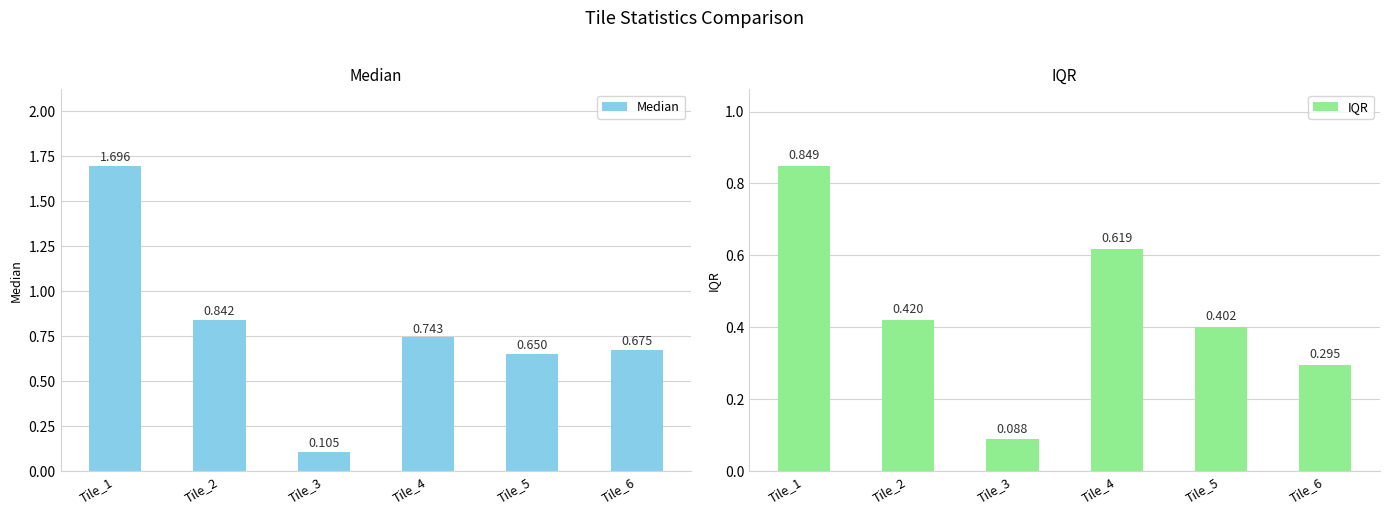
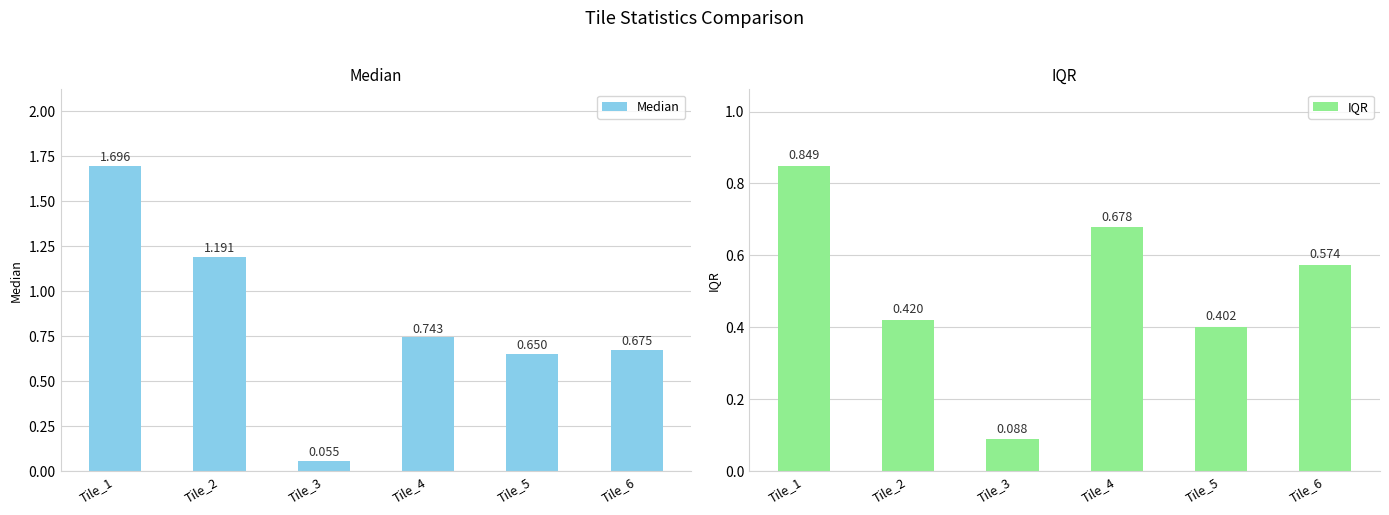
Median, Tile_2: 0.842 -> 1.191
Median, Tile_3: 0.105 -> 0.055
IQR, Tile_4: 0.619 -> 0.678
IQR, Tile_6: 0.295 -> 0.574
